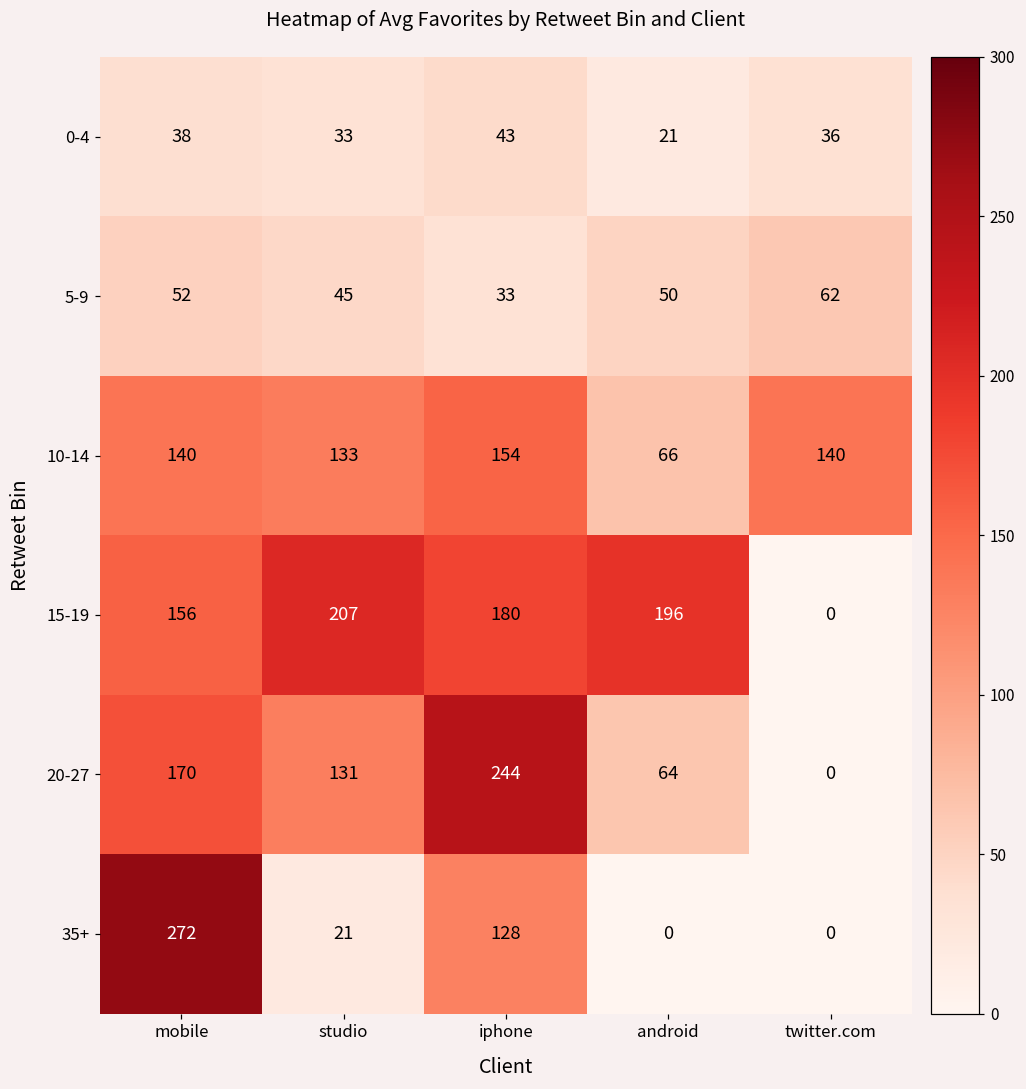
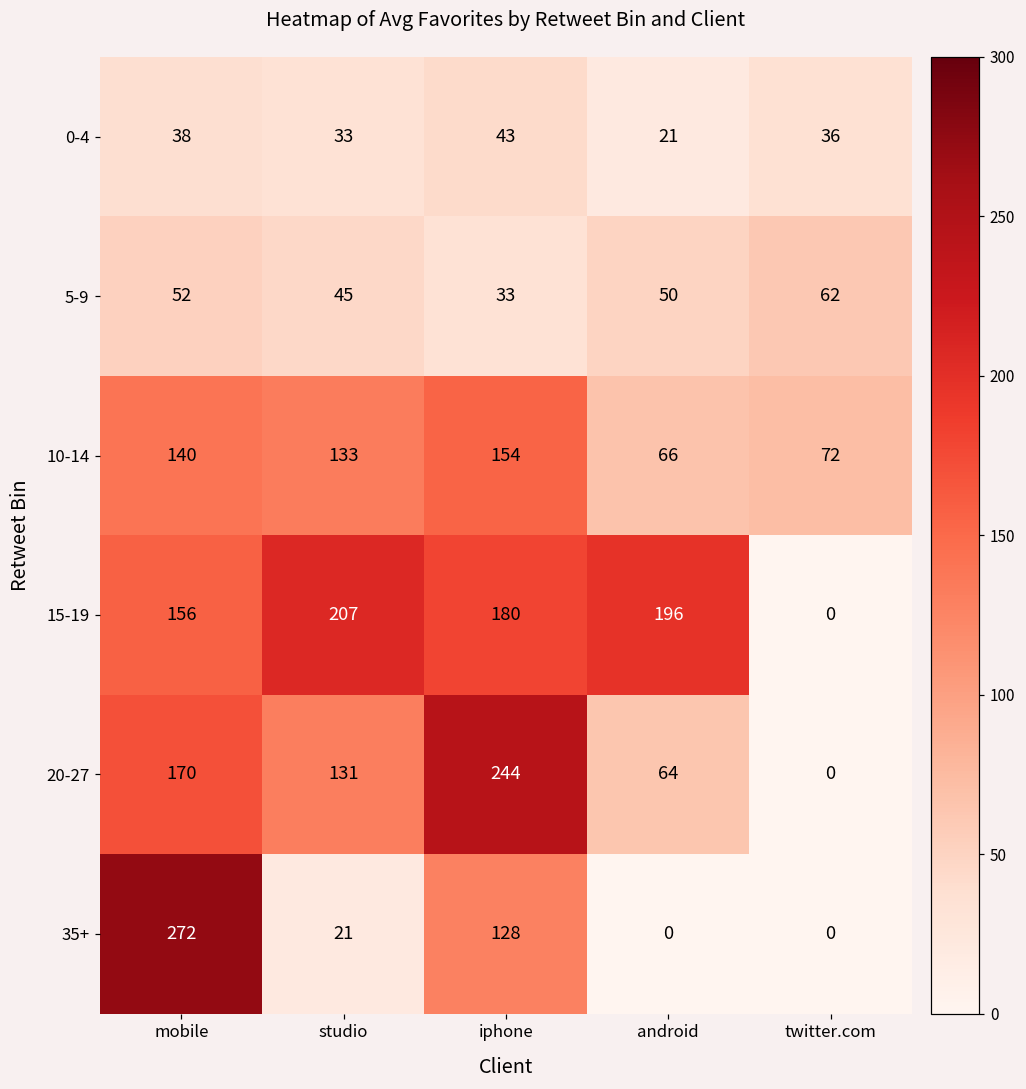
10-14, twitter.com: 140 -> 72
